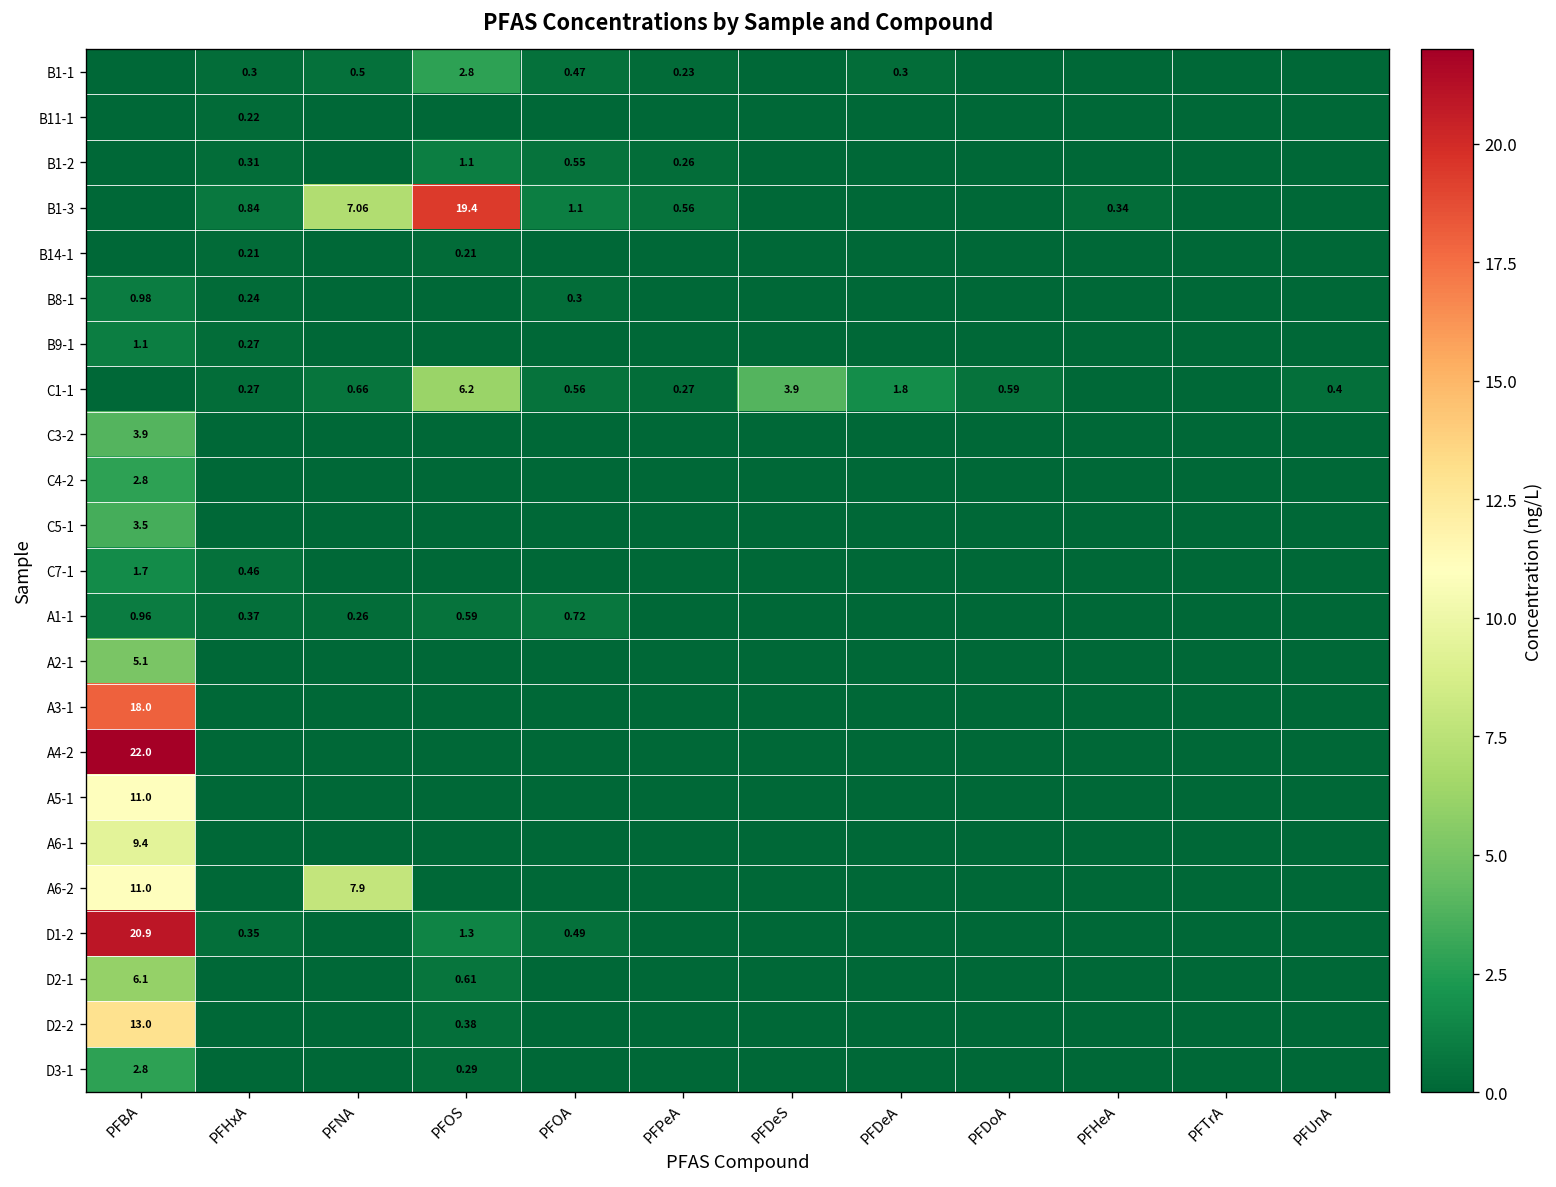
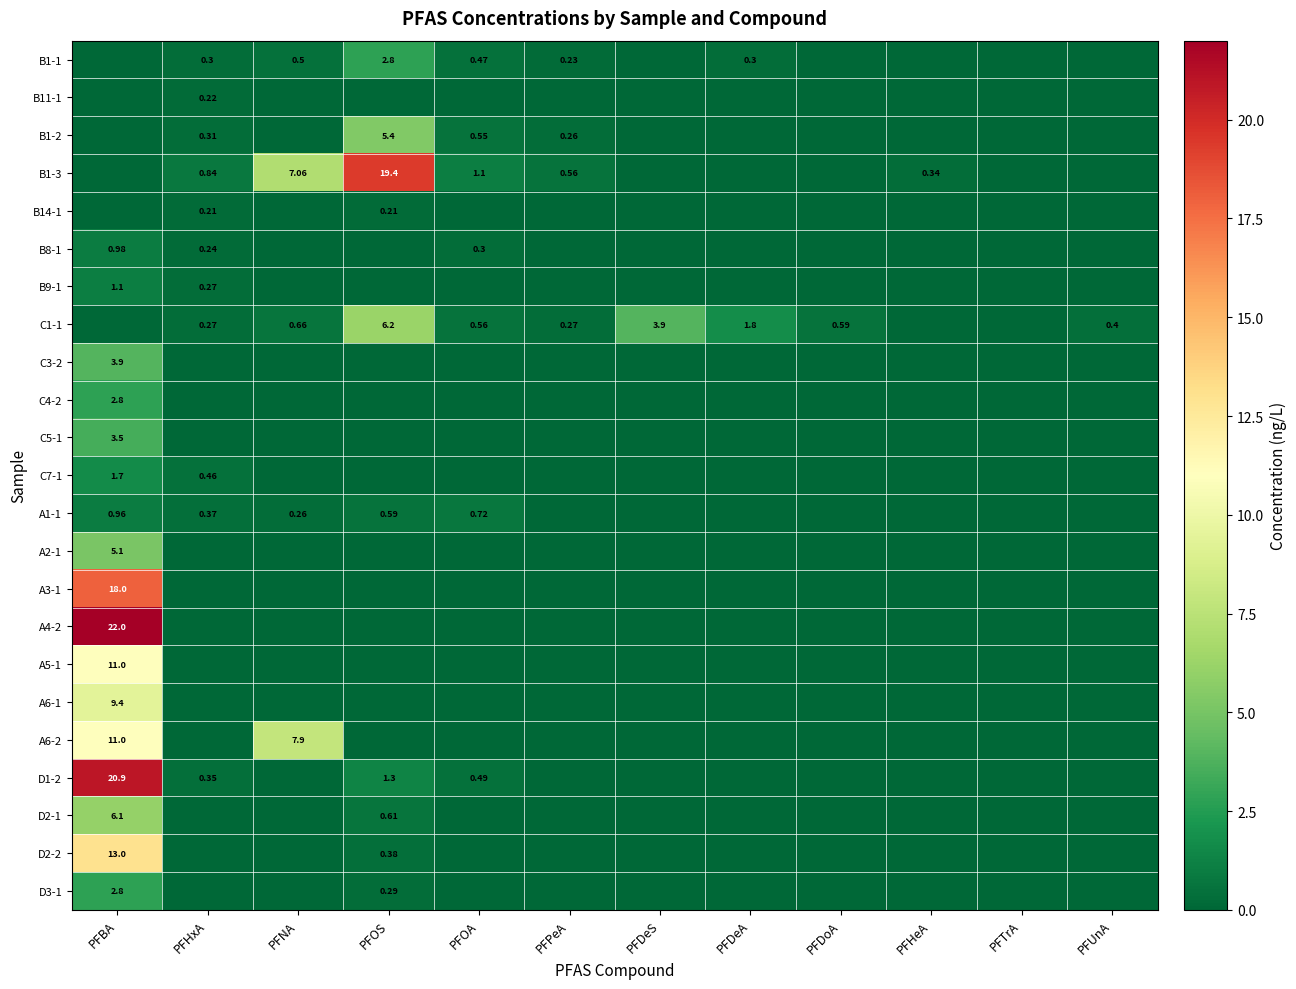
B1-2, PFOS: 1.1 -> 5.4
